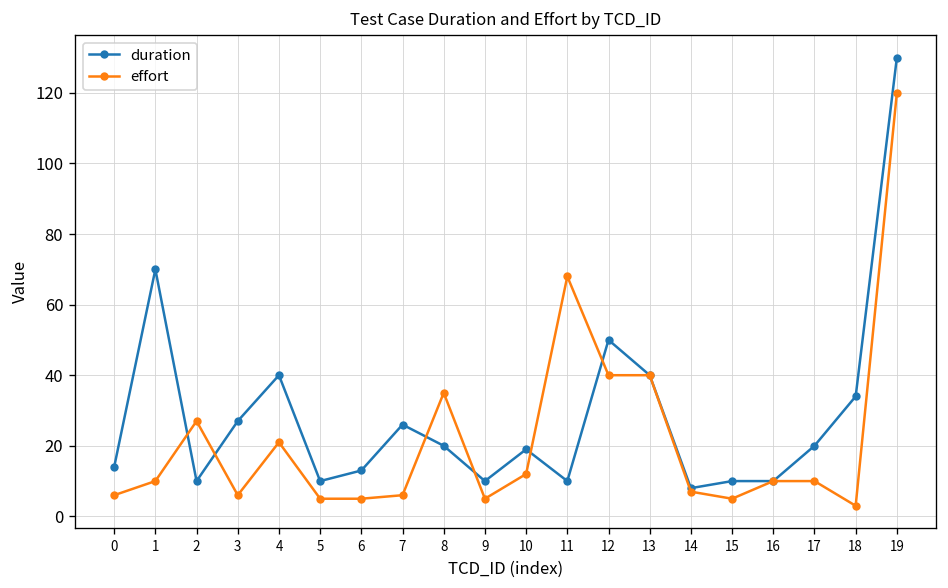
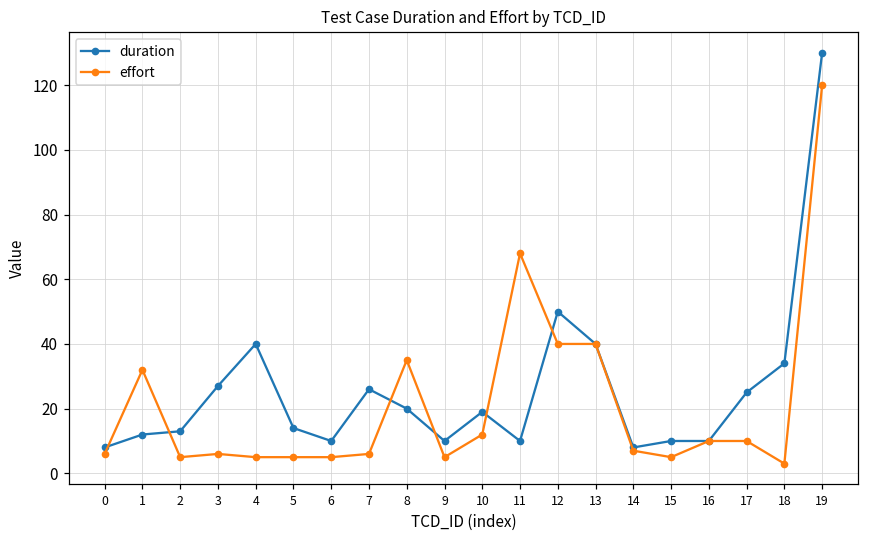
duration, 0: 14 -> 8
duration, 1: 70 -> 12
effort, 1: 10 -> 32
duration, 2: 10 -> 13
effort, 2: 27 -> 5
effort, 4: 21 -> 5
duration, 5: 10 -> 14
duration, 6: 13 -> 10
duration, 17: 20 -> 25
